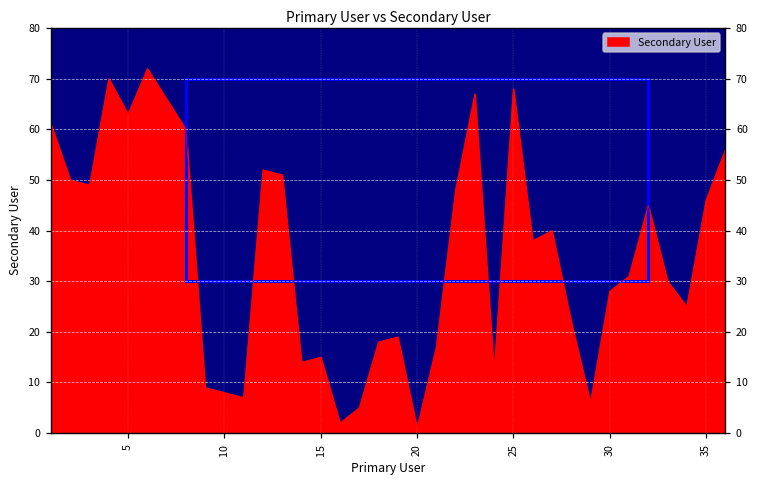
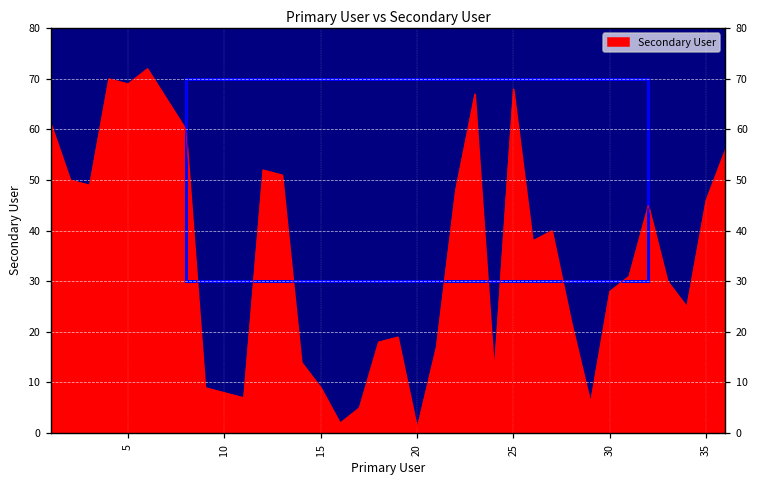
5: 63 -> 69
15: 15 -> 9
